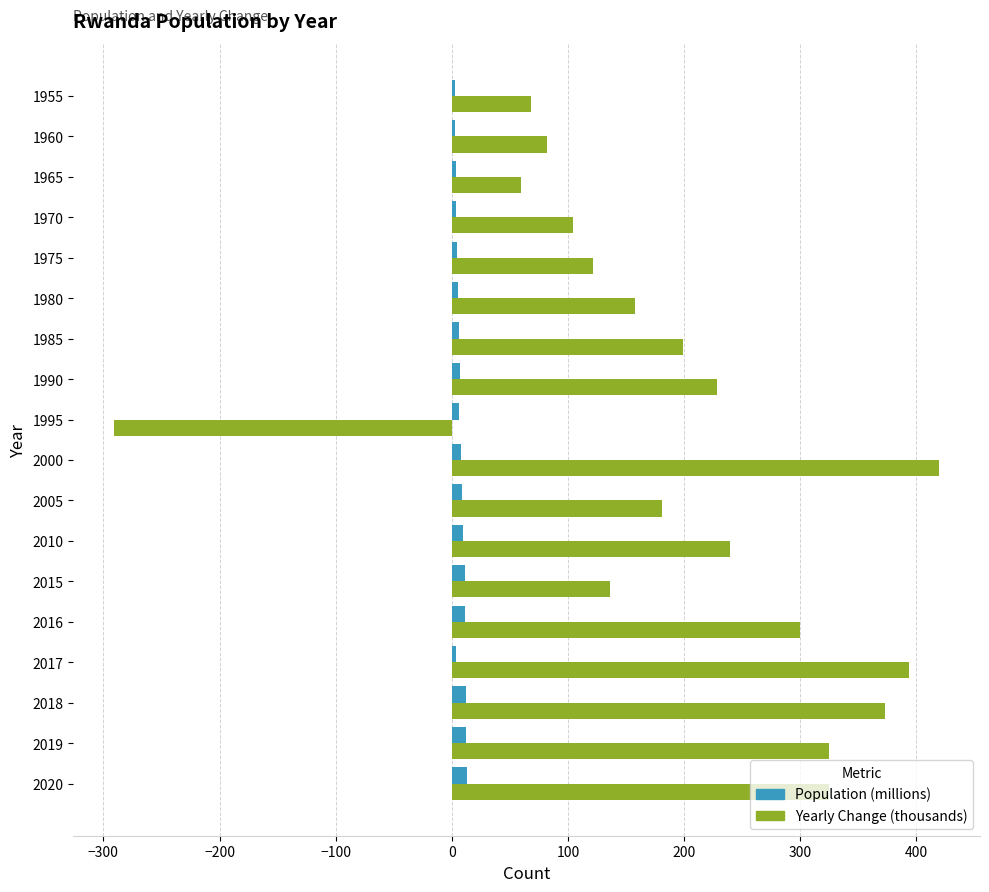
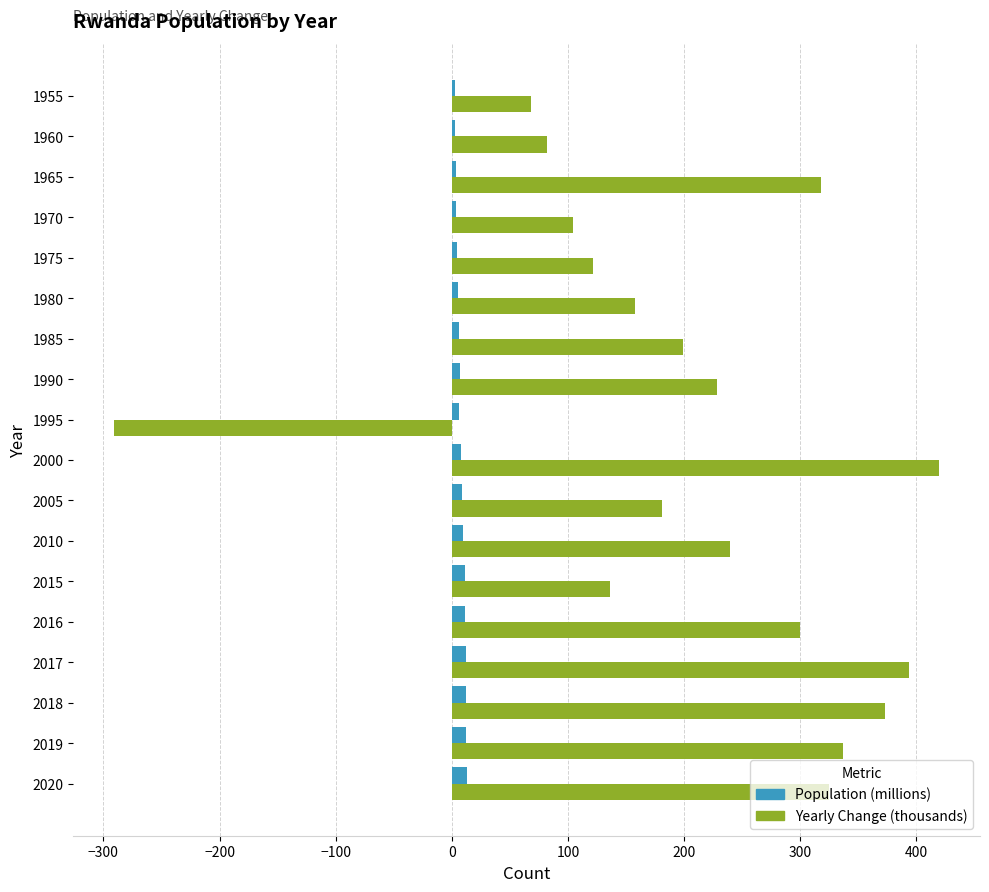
Yearly Change (thousands), 1965: 60 -> 318
Population (millions), 2017: 4 -> 12
Yearly Change (thousands), 2019: 325 -> 337
